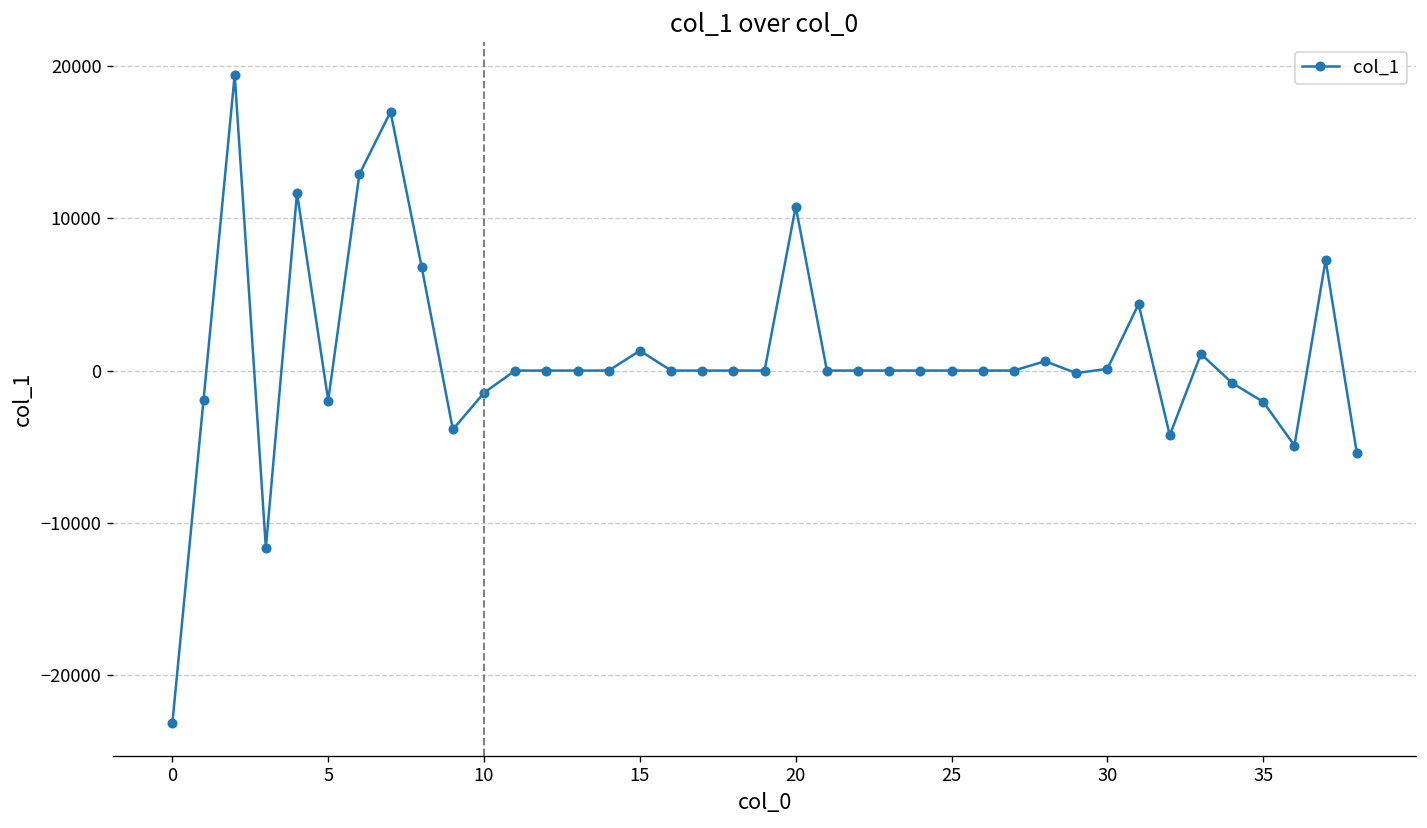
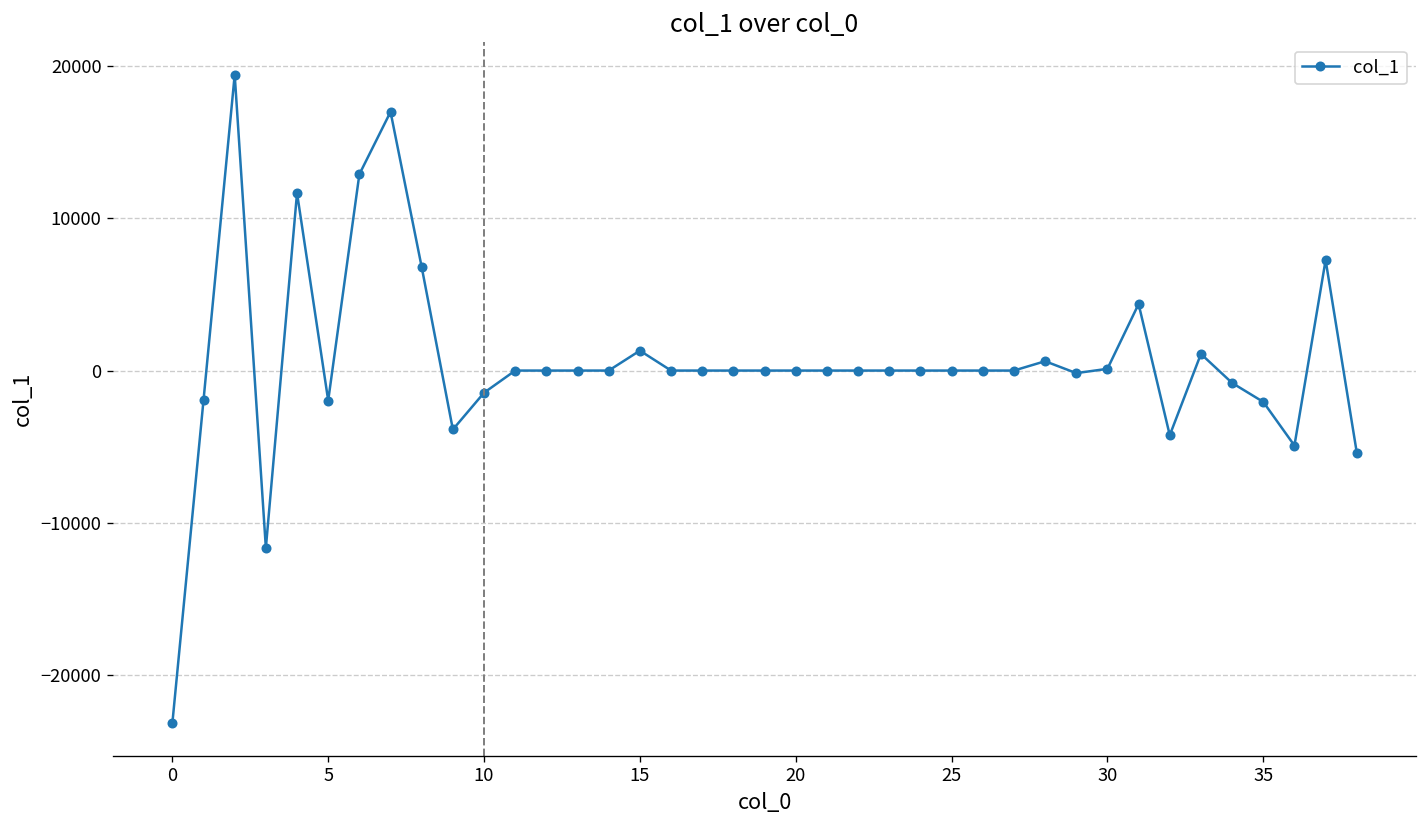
20: 10800 -> 0
